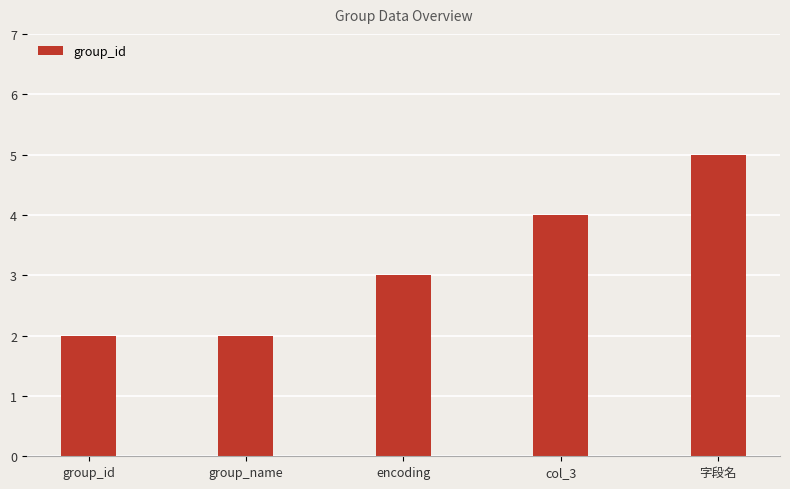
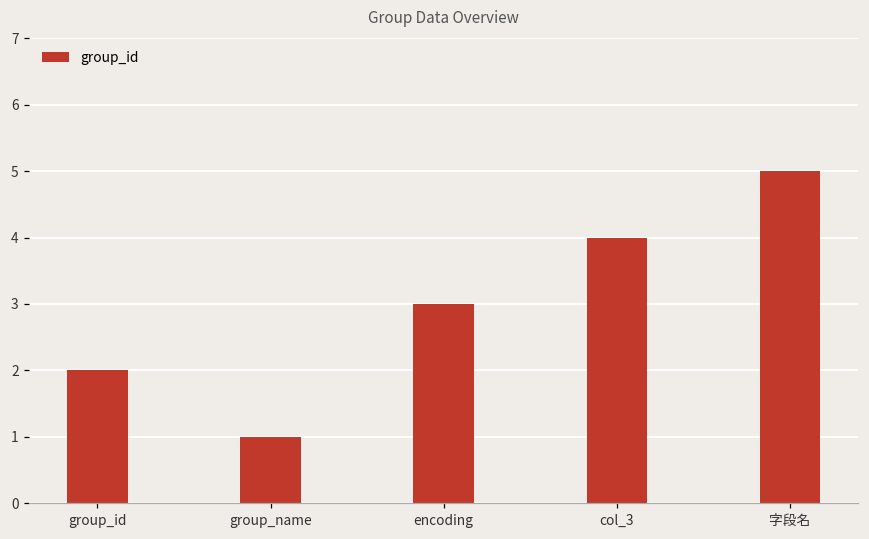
group_name: 2 -> 1
